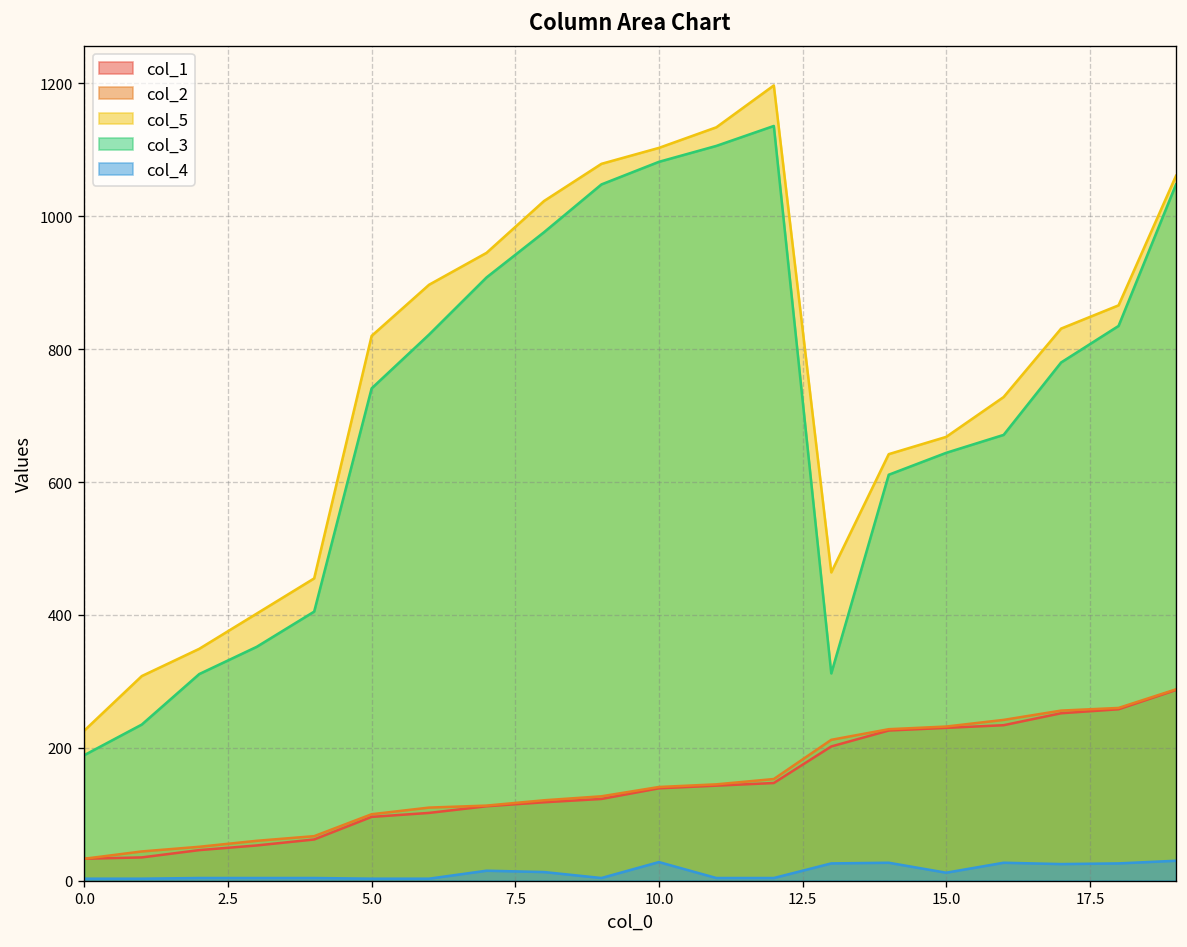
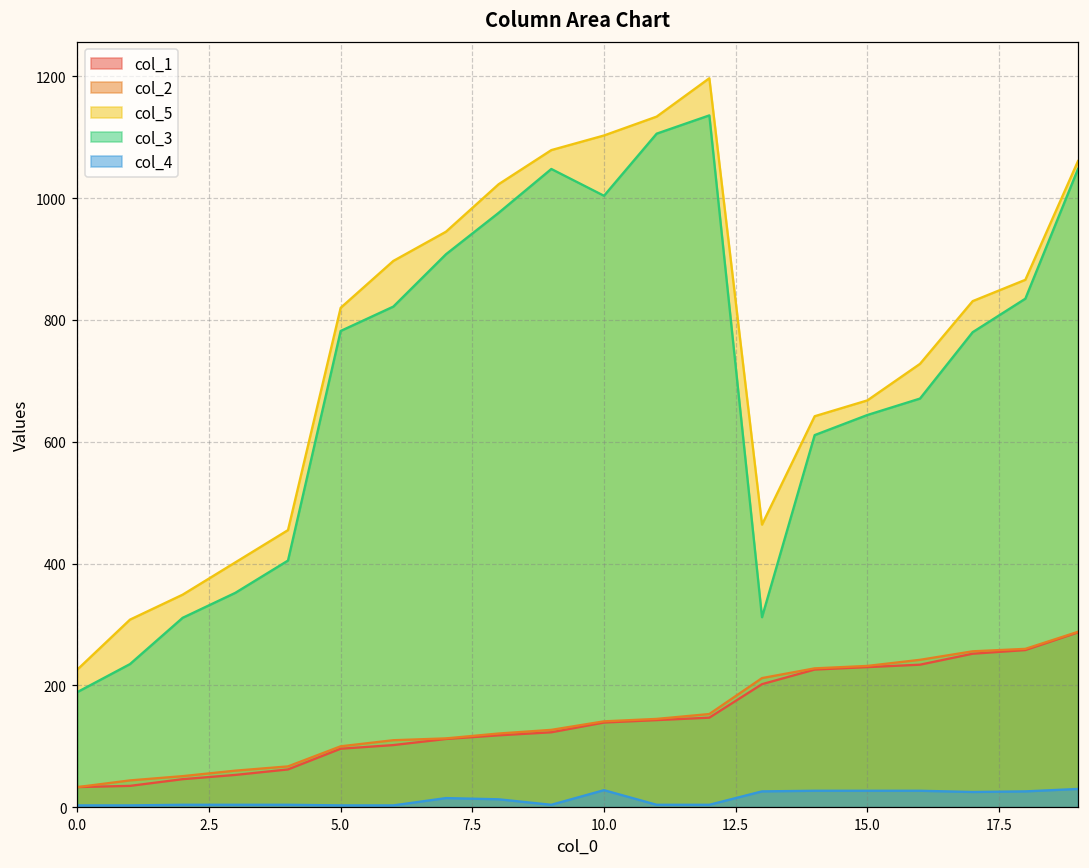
col_3, 5.0: 740 -> 780
col_3, 10.0: 1080 -> 1000
col_4, 15.0: 10 -> 30
